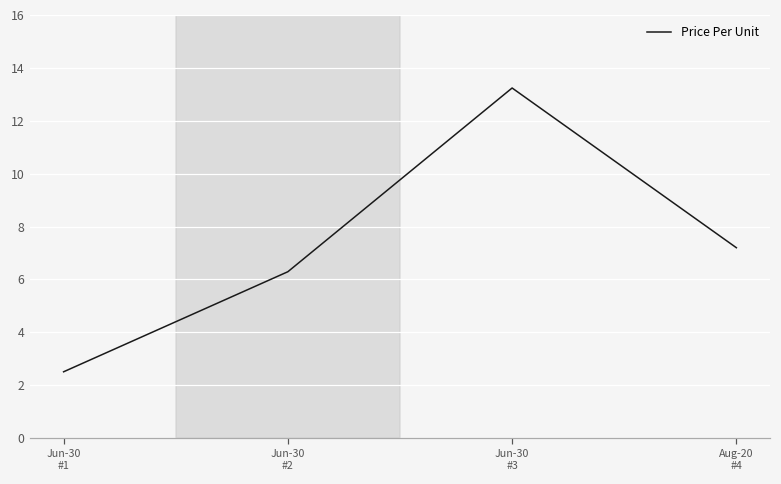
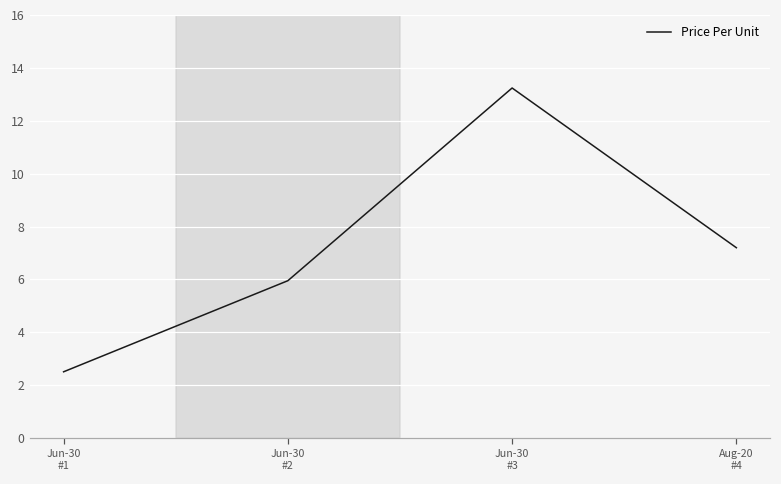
Jun-30 #2: 6.3 -> 6.0
